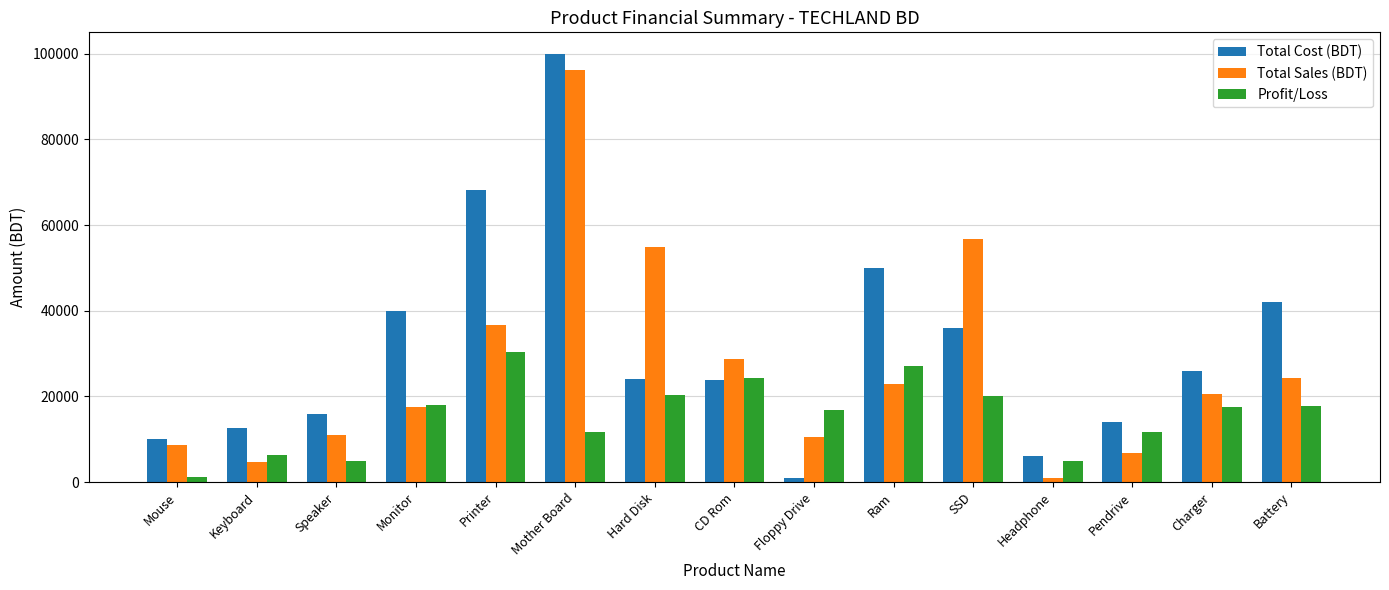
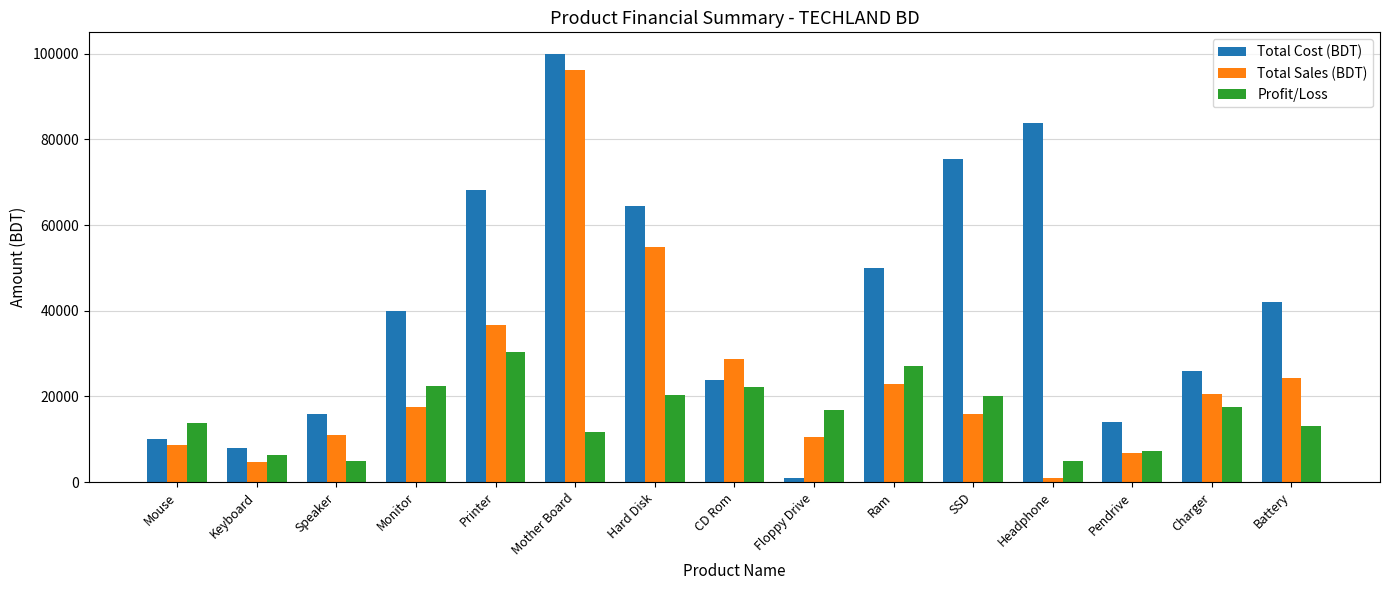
Profit/Loss, Mouse: 1000 -> 14000
Total Cost (BDT), Keyboard: 13000 -> 8000
Profit/Loss, Monitor: 18000 -> 22000
Total Cost (BDT), Hard Disk: 24000 -> 64000
Profit/Loss, CD Rom: 24000 -> 22000
Total Cost (BDT), SSD: 36000 -> 75000
Total Sales (BDT), SSD: 57000 -> 16000
Total Cost (BDT), Headphone: 6000 -> 84000
Profit/Loss, Pendrive: 12000 -> 7000
Profit/Loss, Battery: 18000 -> 13000
